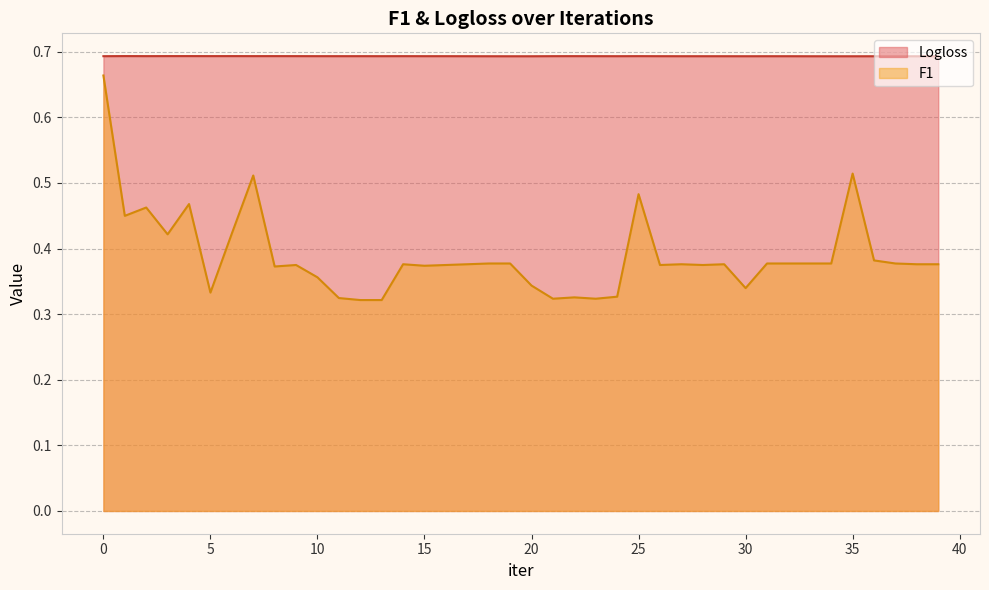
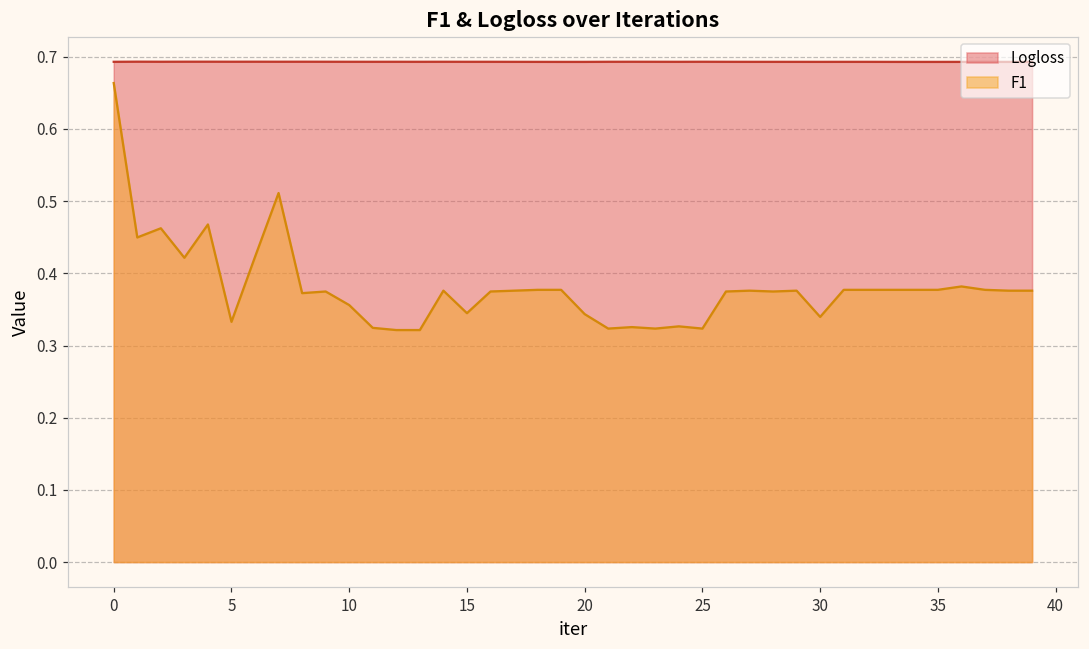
F1, 15: 0.37 -> 0.34
F1, 25: 0.48 -> 0.32
F1, 35: 0.51 -> 0.38
